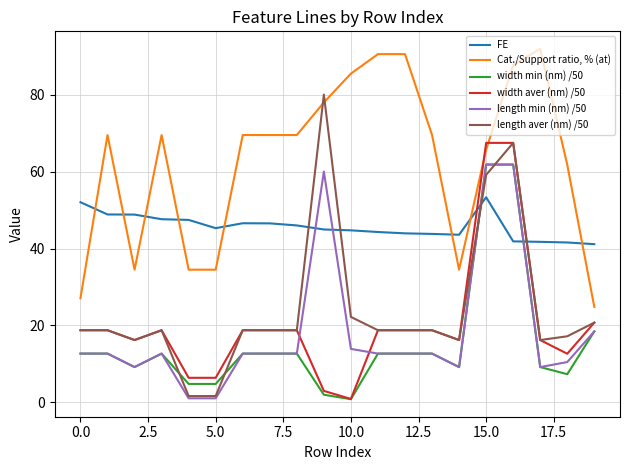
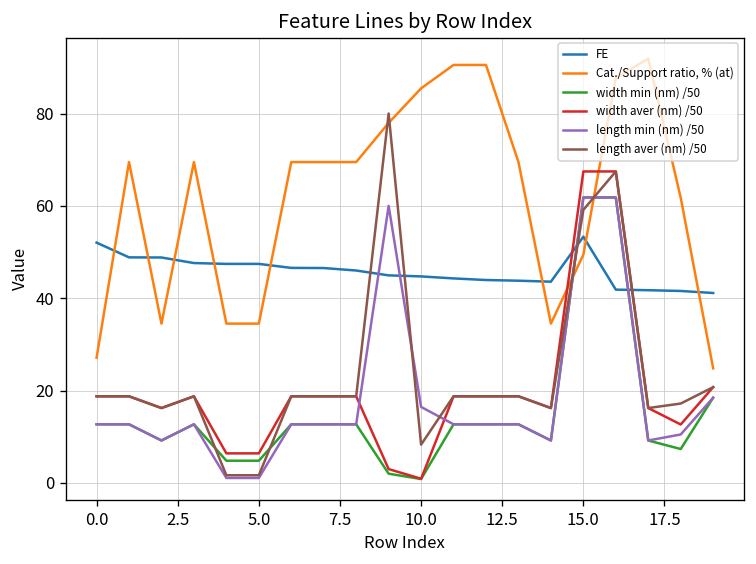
FE, 5.0: 45 -> 47
length min (nm) /50, 10.0: 14 -> 16
length aver (nm) /50, 10.0: 22 -> 8
Cat./Support ratio, % (at), 15.0: 66 -> 49
